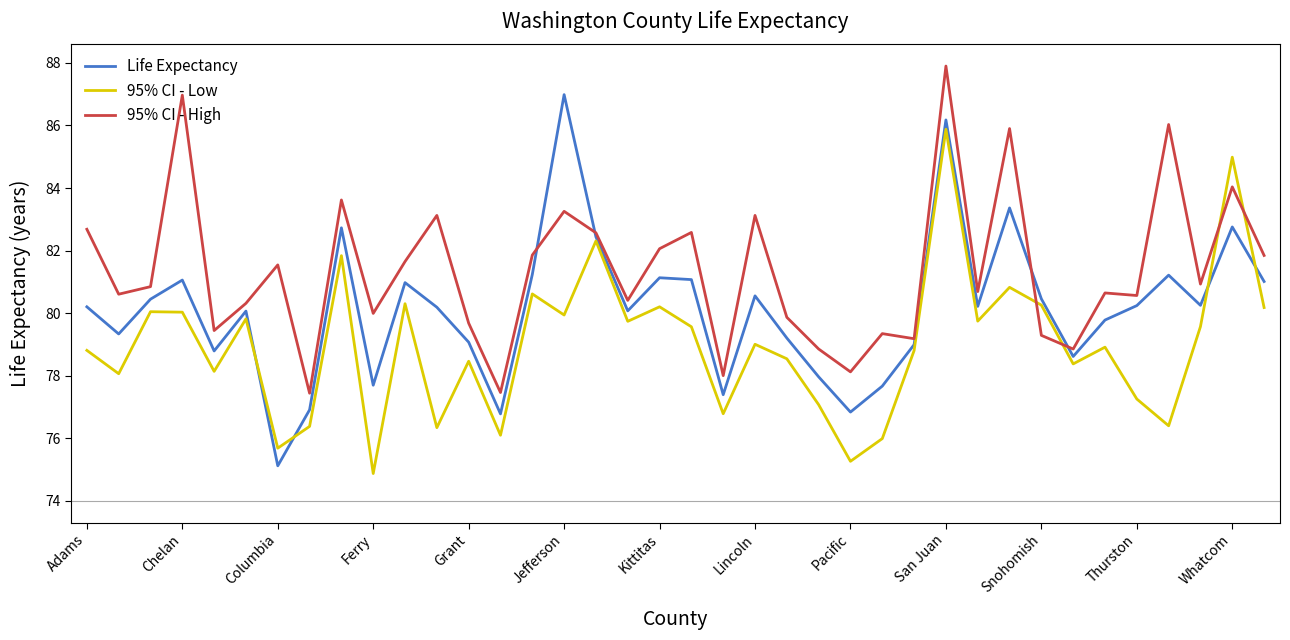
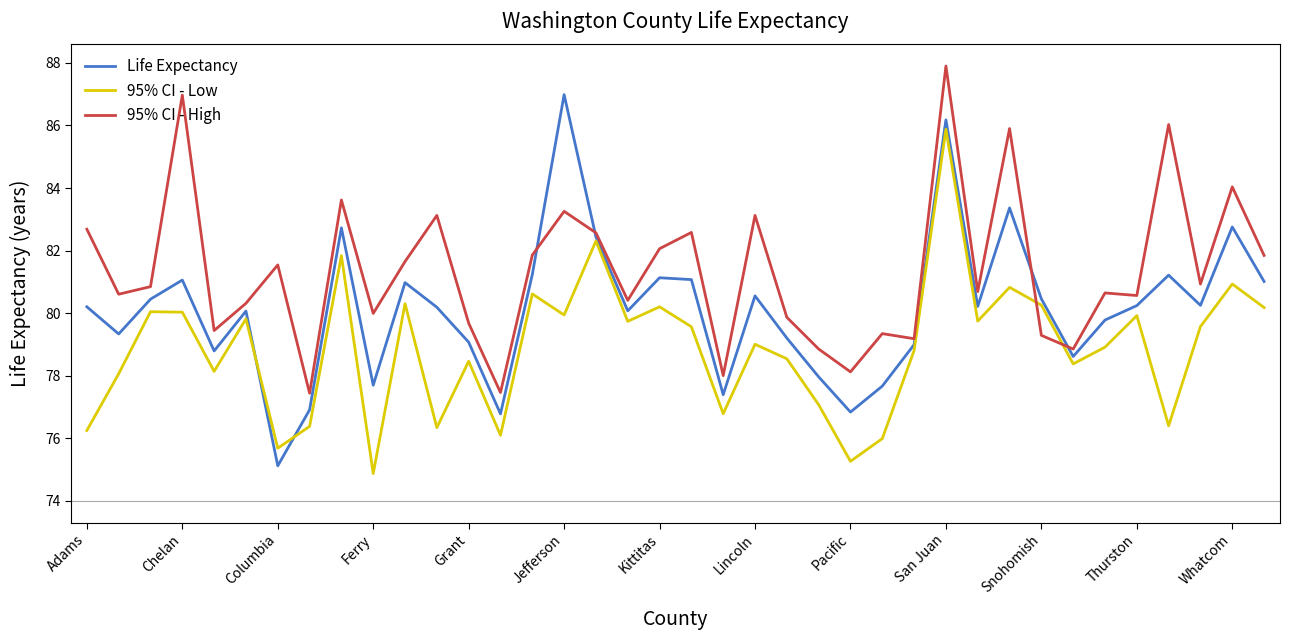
95% CI - Low, Adams: 78.8 -> 76.3
95% CI - Low, Thurston: 77.3 -> 79.9
95% CI - Low, Whatcom: 85.0 -> 80.9
